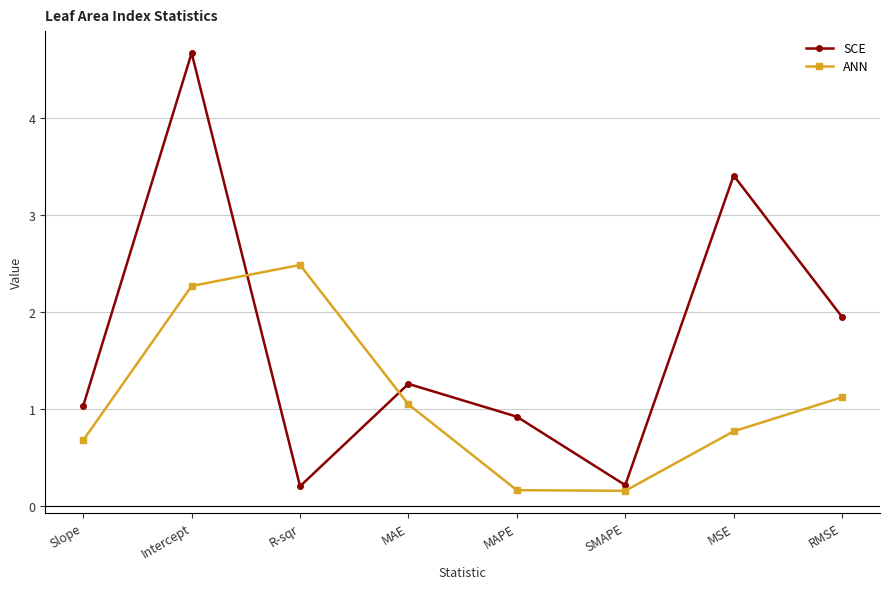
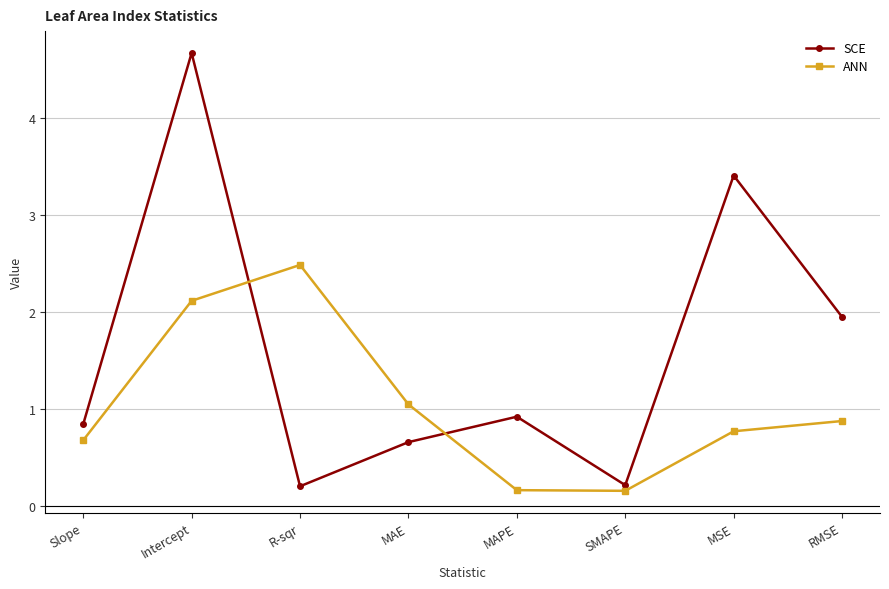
SCE, Slope: 1.0 -> 0.8
ANN, Intercept: 2.3 -> 2.1
SCE, MAE: 1.3 -> 0.7
ANN, RMSE: 1.1 -> 0.9
